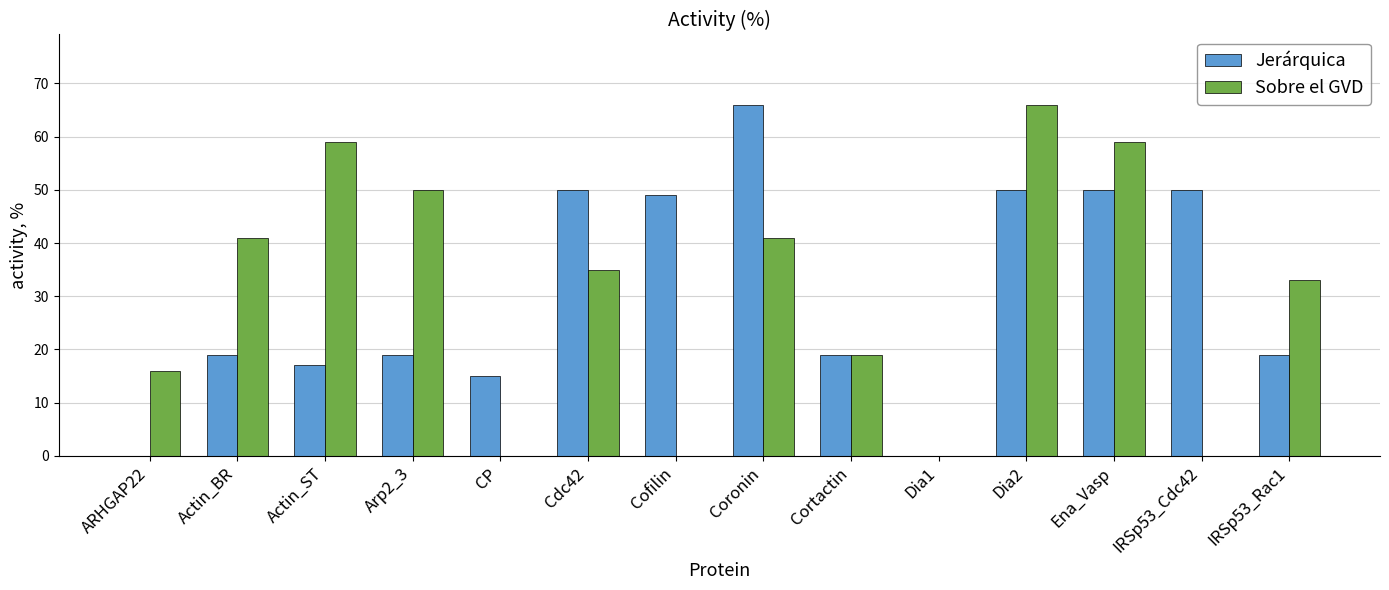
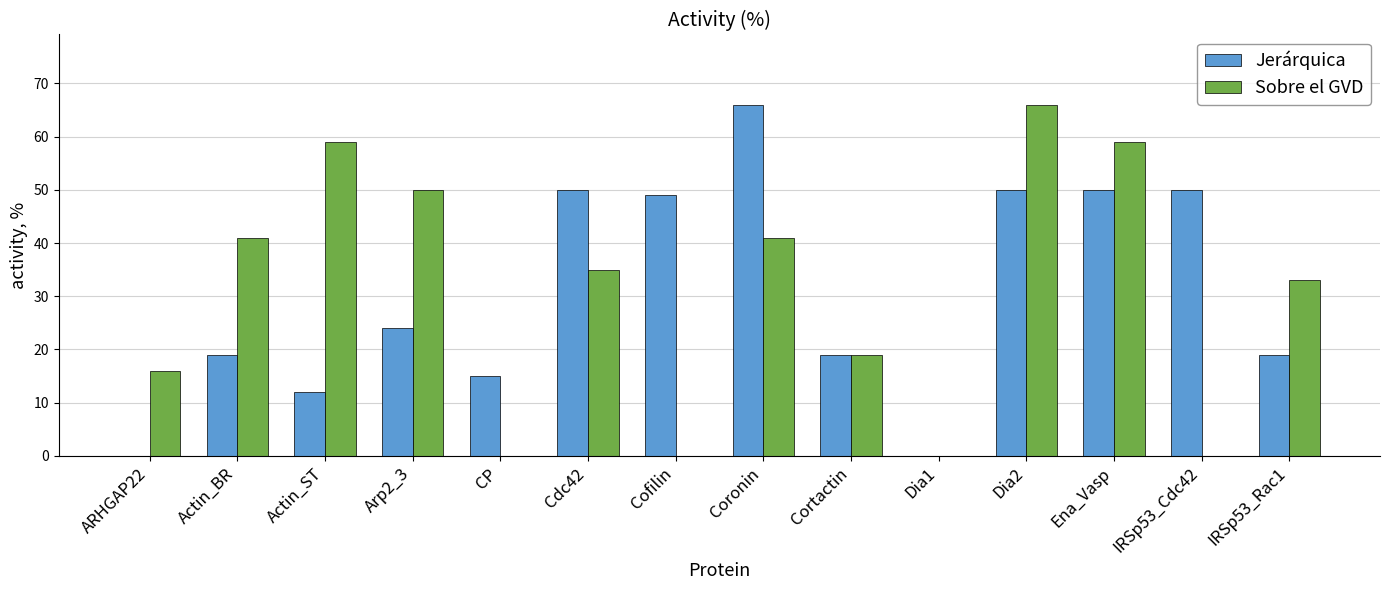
Jerárquica, Actin_ST: 17 -> 12
Jerárquica, Arp2_3: 19 -> 24
